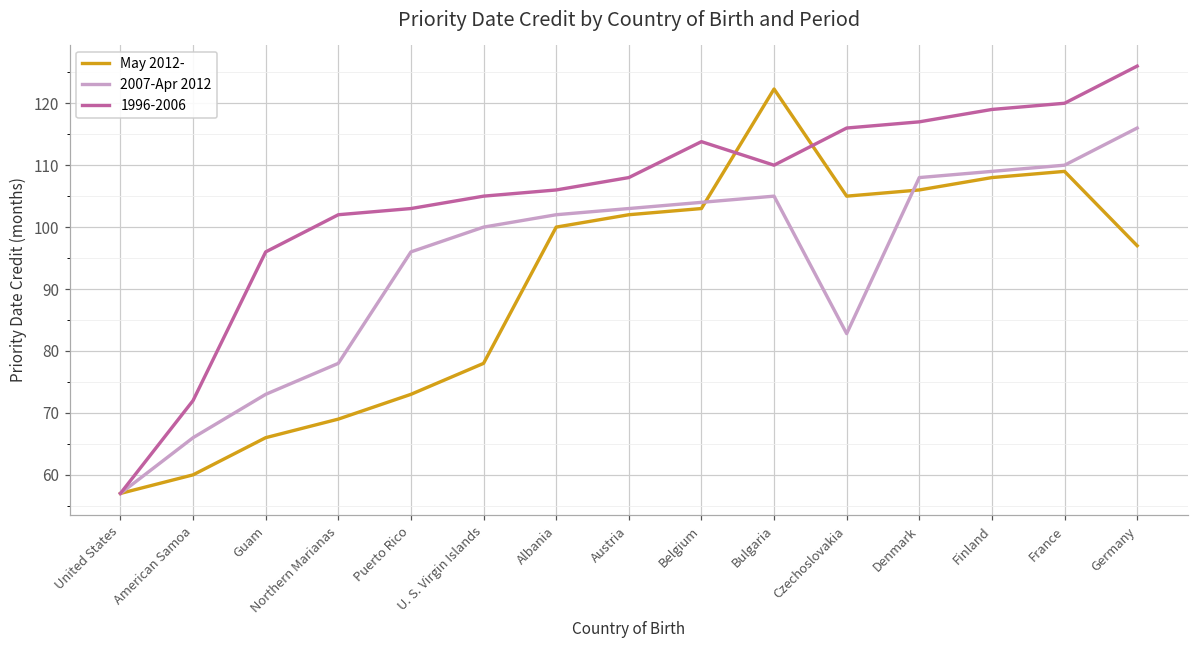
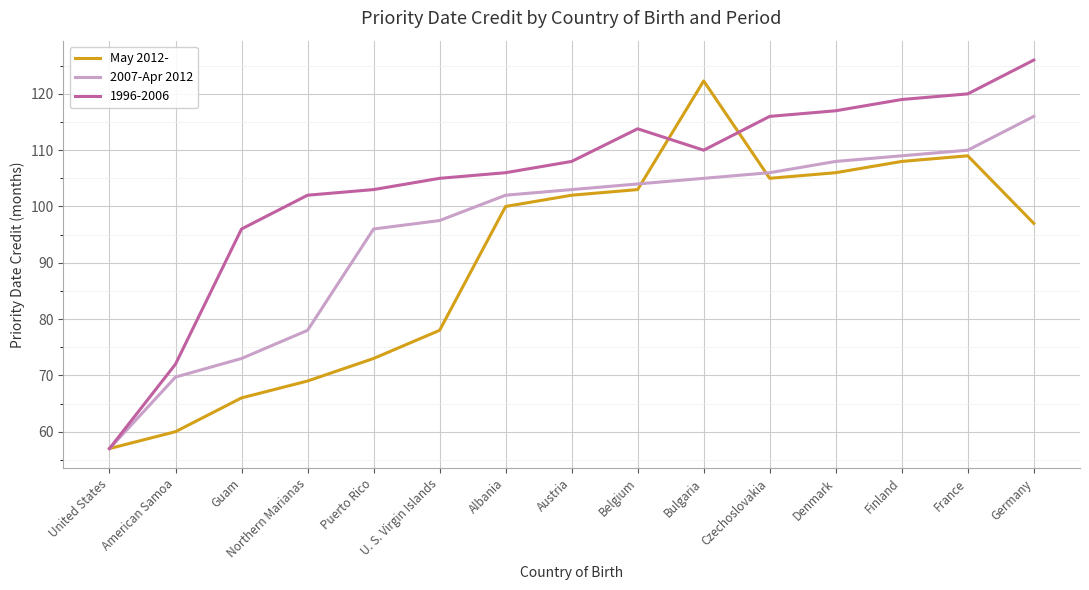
2007-Apr 2012, American Samoa: 66 -> 70
2007-Apr 2012, U. S. Virgin Islands: 100 -> 98
2007-Apr 2012, Czechoslovakia: 83 -> 106
